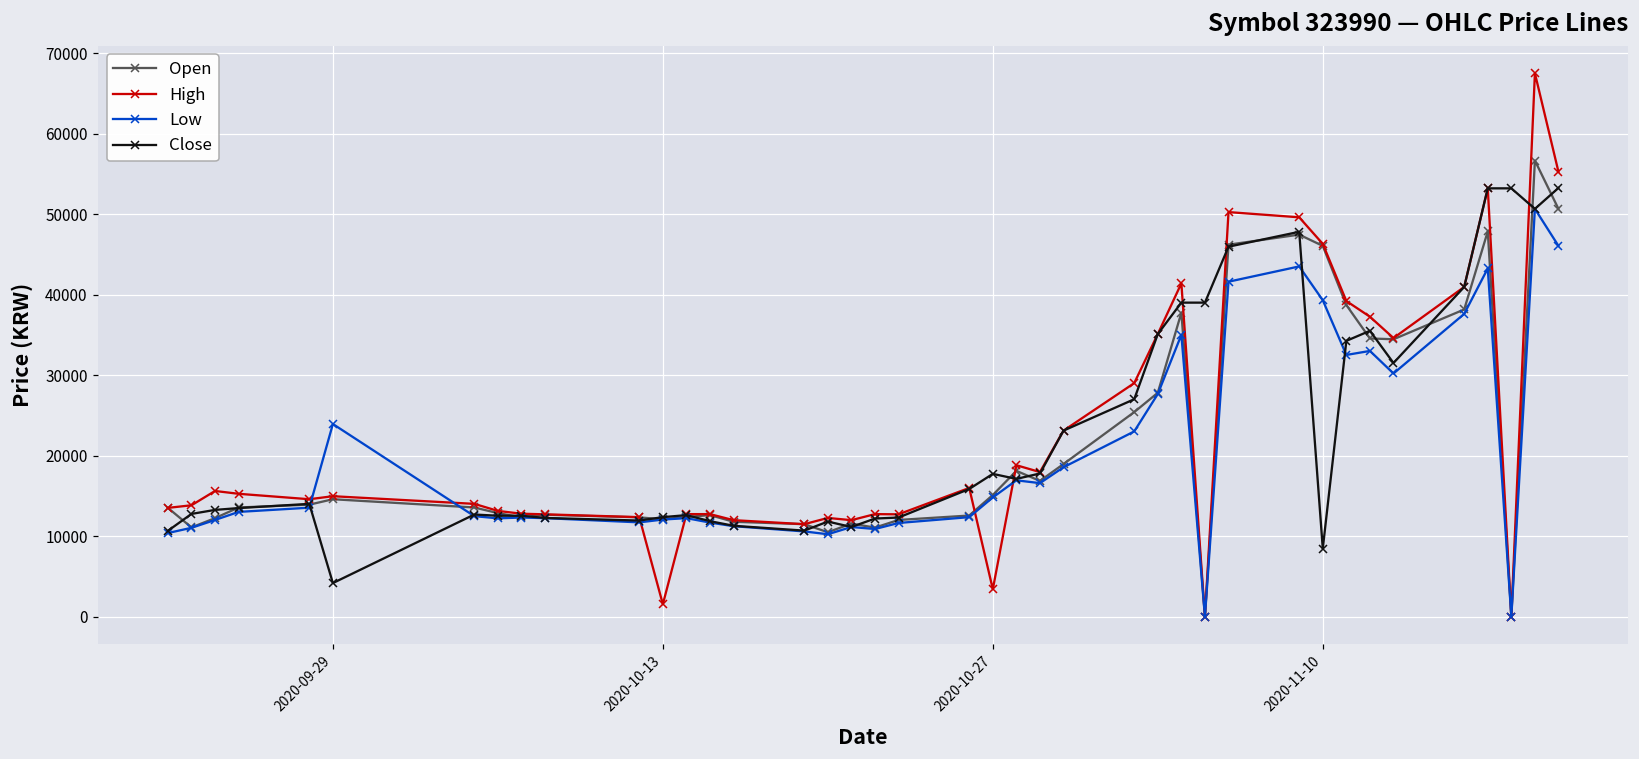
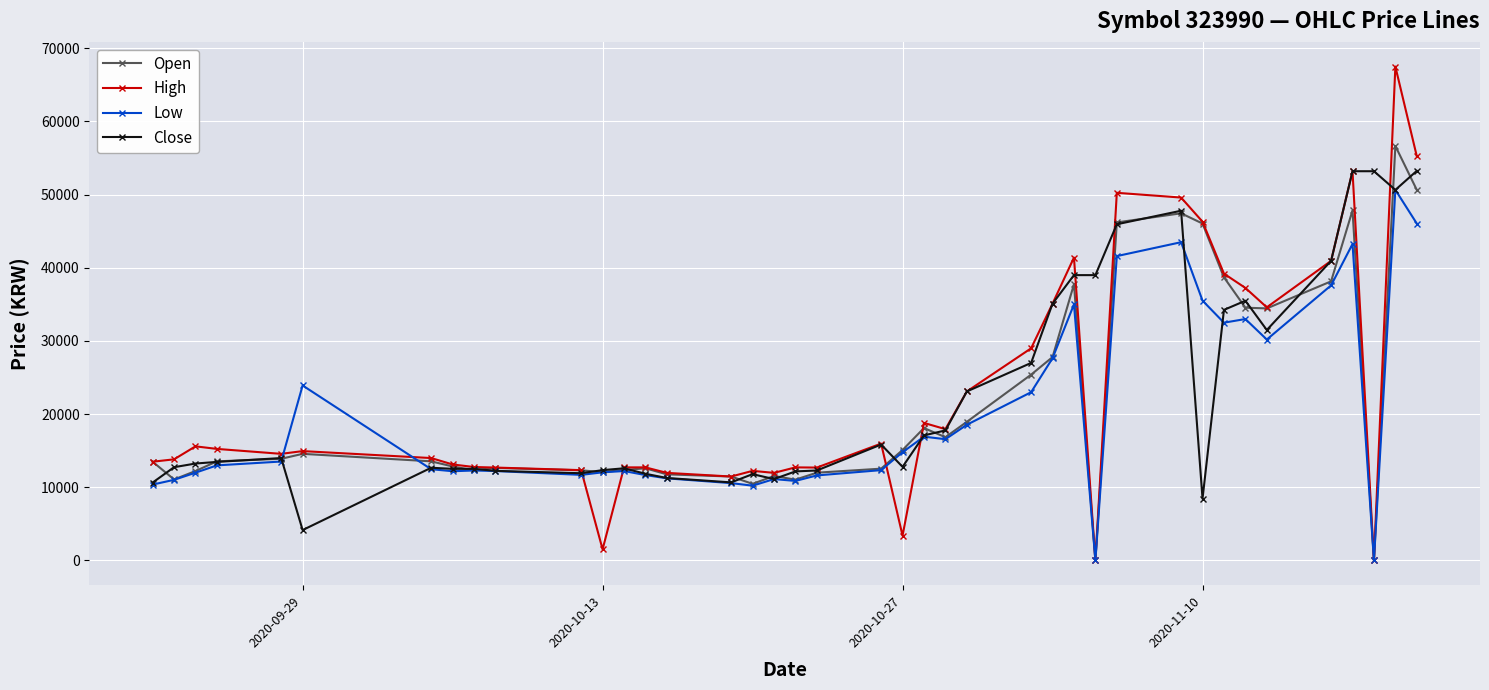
Close, 2020-10-27: 18000 -> 13000
Low, 2020-11-10: 39000 -> 36000
